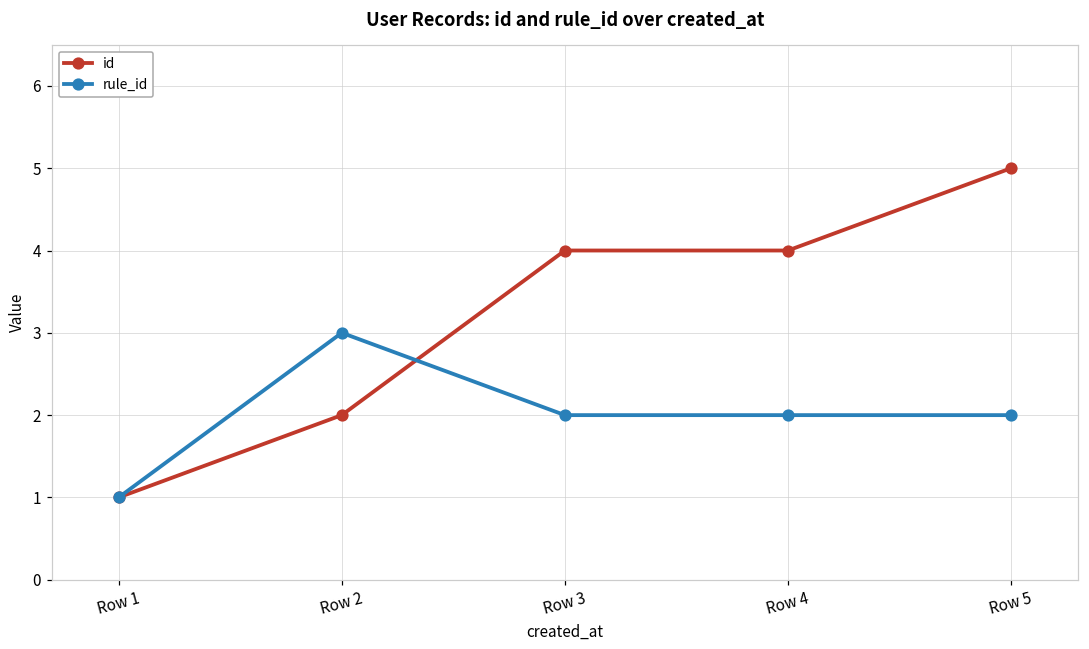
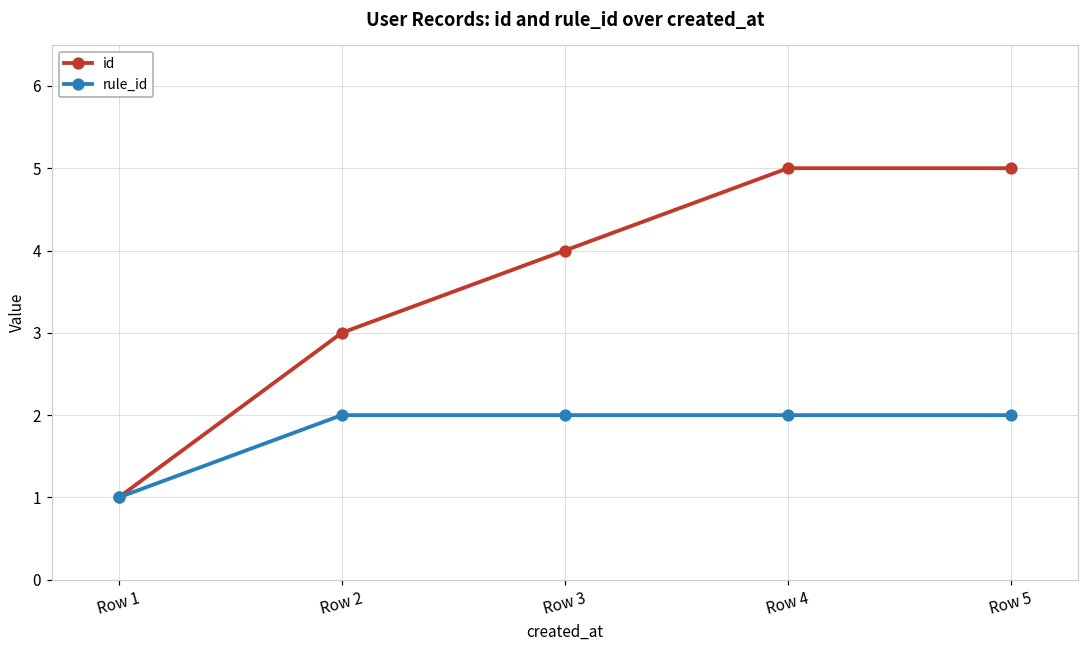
id, Row 2: 2 -> 3
rule_id, Row 2: 3 -> 2
id, Row 4: 4 -> 5
